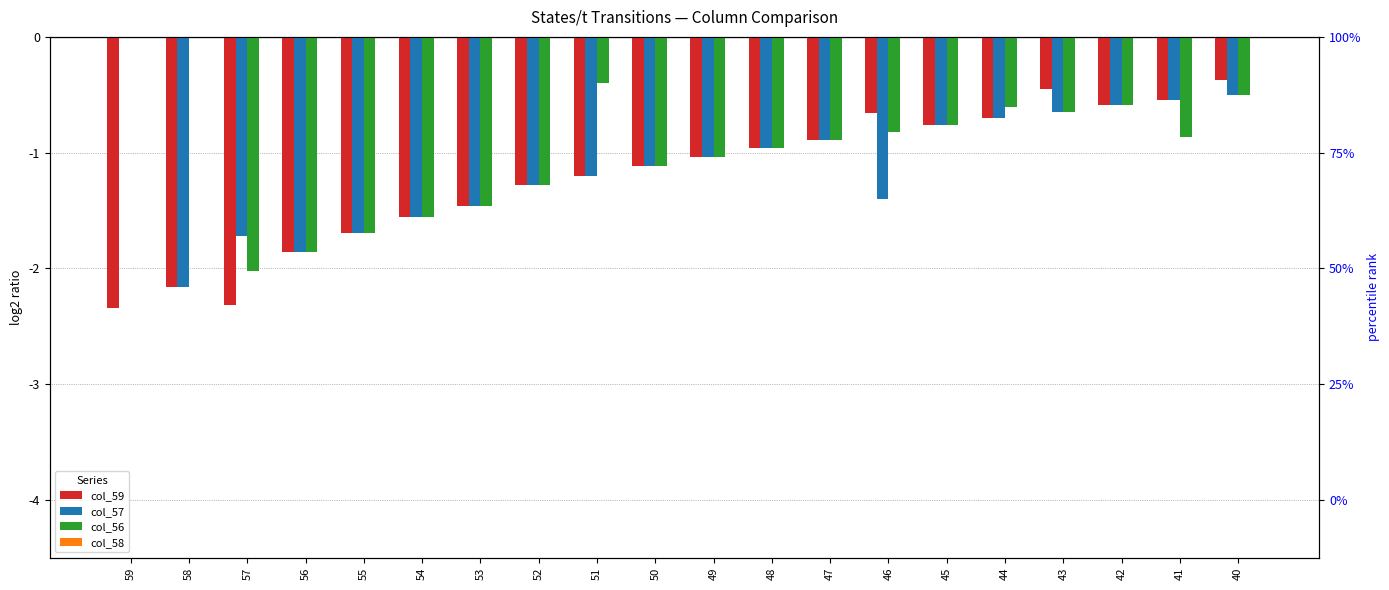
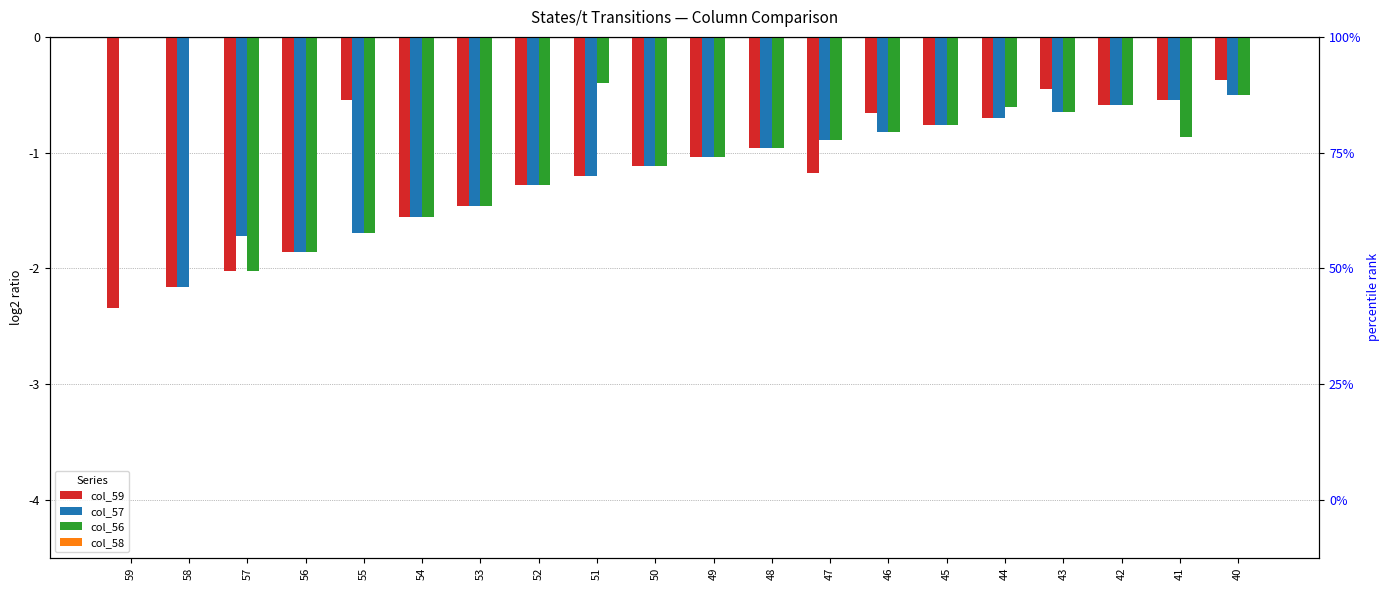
col_59, 57: -2.31 -> -2.02
col_59, 55: -1.69 -> -0.55
col_59, 47: -0.89 -> -1.17
col_57, 46: -1.40 -> -0.82
